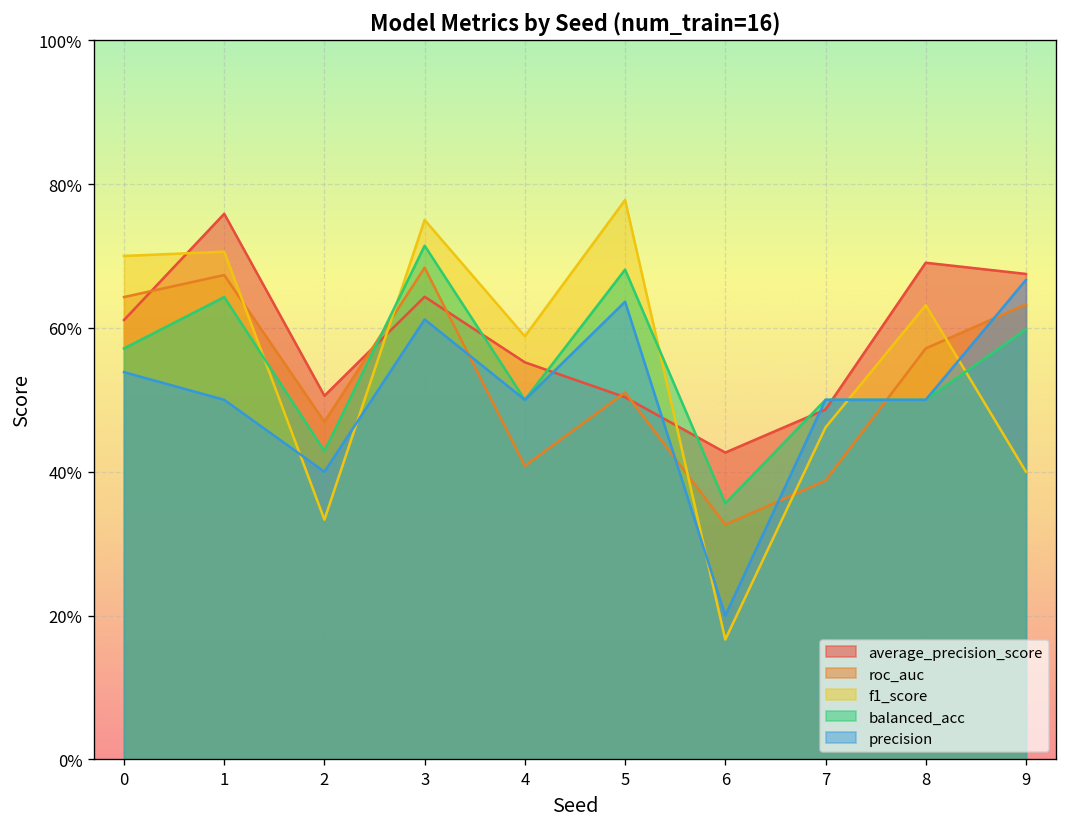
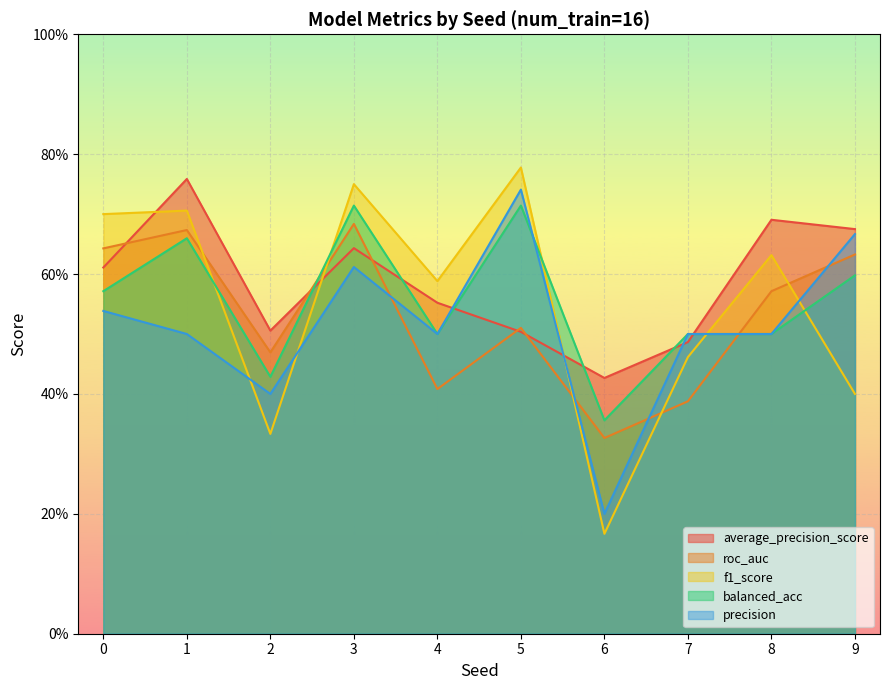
balanced_acc, 1: 64% -> 66%
balanced_acc, 5: 68% -> 71%
precision, 5: 64% -> 74%
